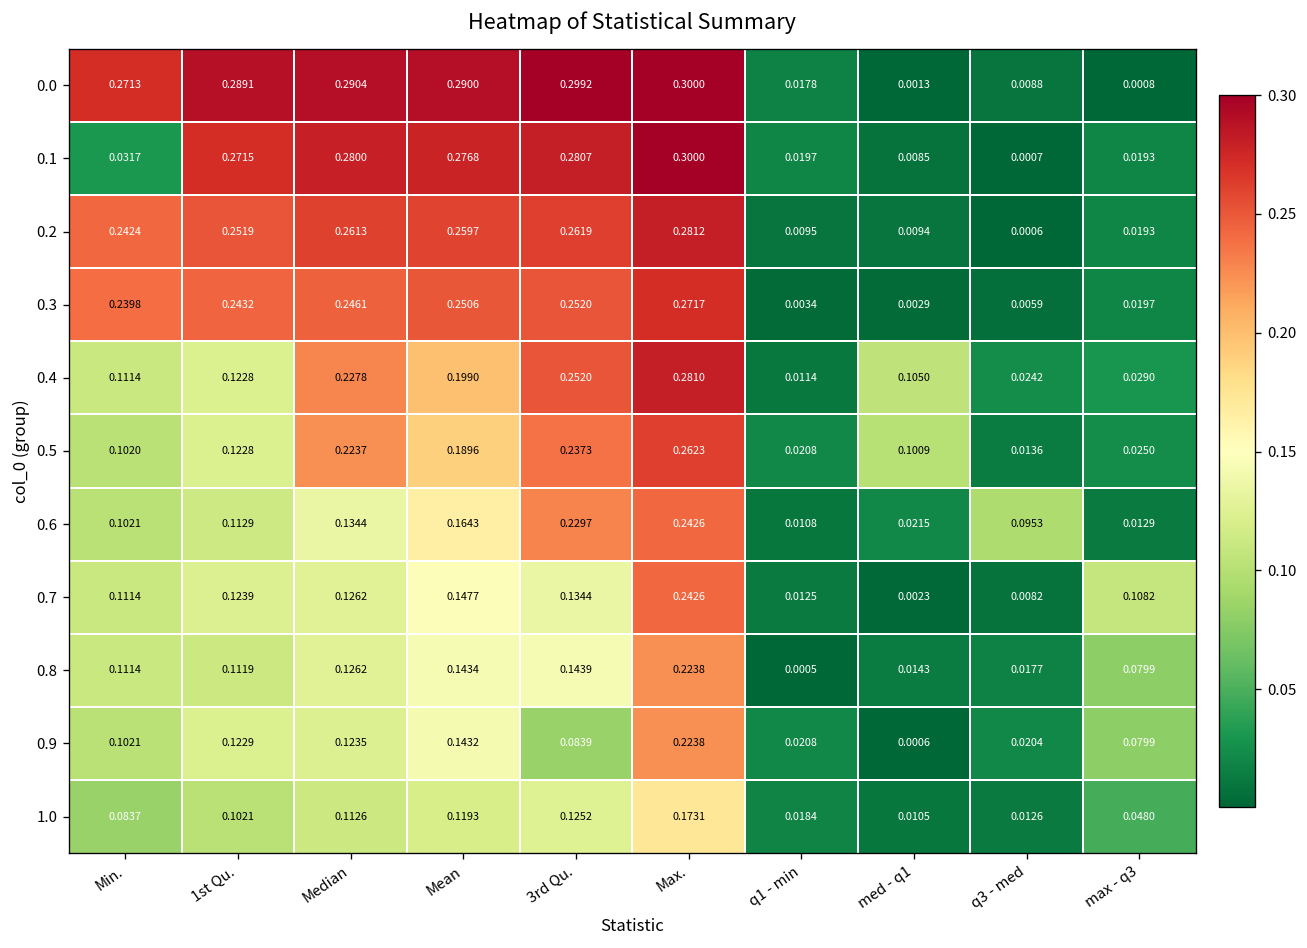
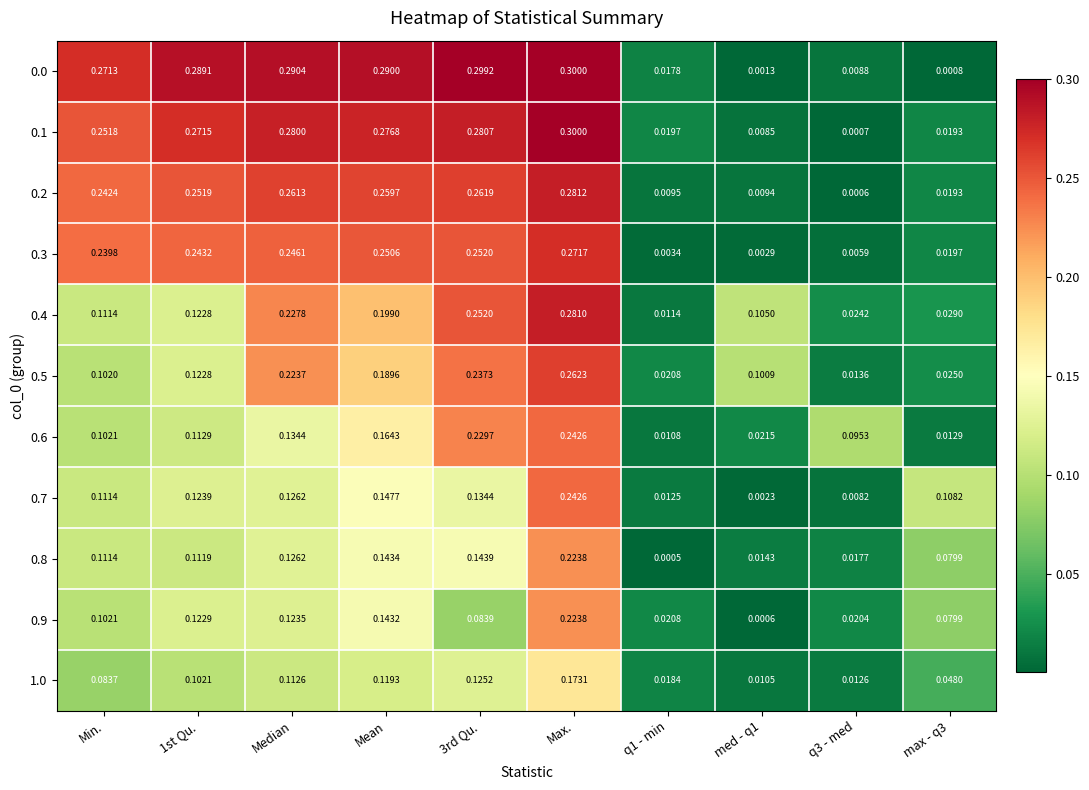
0.1, Min.: 0.0317 -> 0.2518
